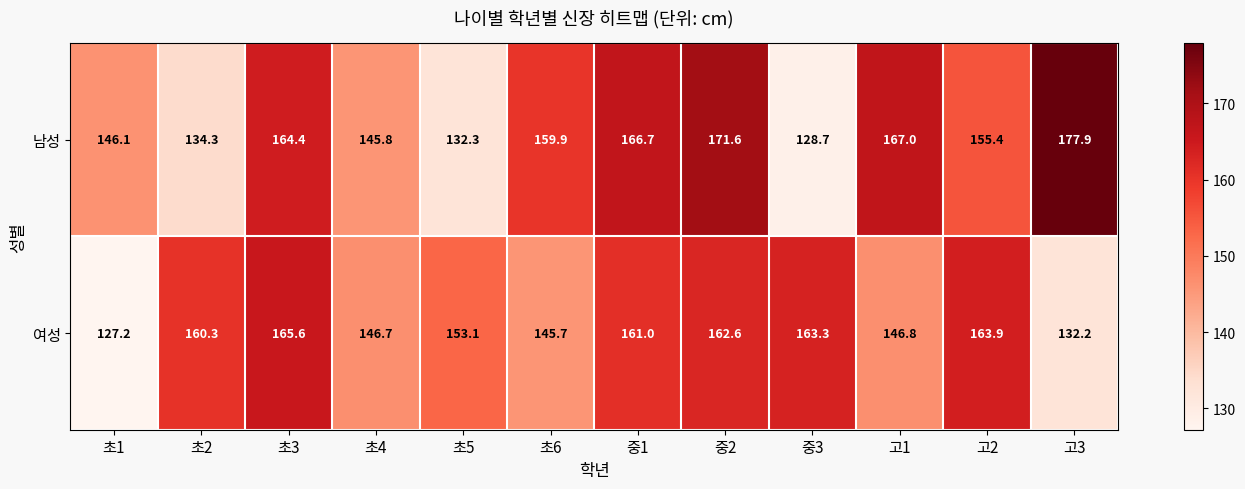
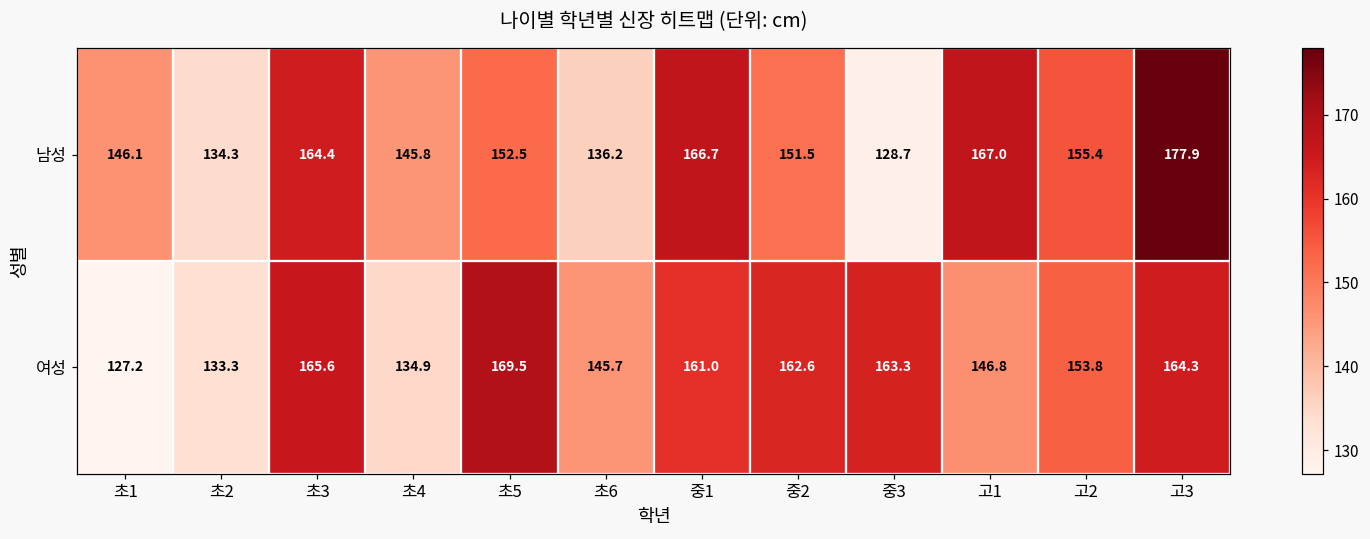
남성, 초5: 132.3 -> 152.5
남성, 초6: 159.9 -> 136.2
남성, 중2: 171.6 -> 151.5
여성, 초2: 160.3 -> 133.3
여성, 초4: 146.7 -> 134.9
여성, 초5: 153.1 -> 169.5
여성, 고2: 163.9 -> 153.8
여성, 고3: 132.2 -> 164.3
